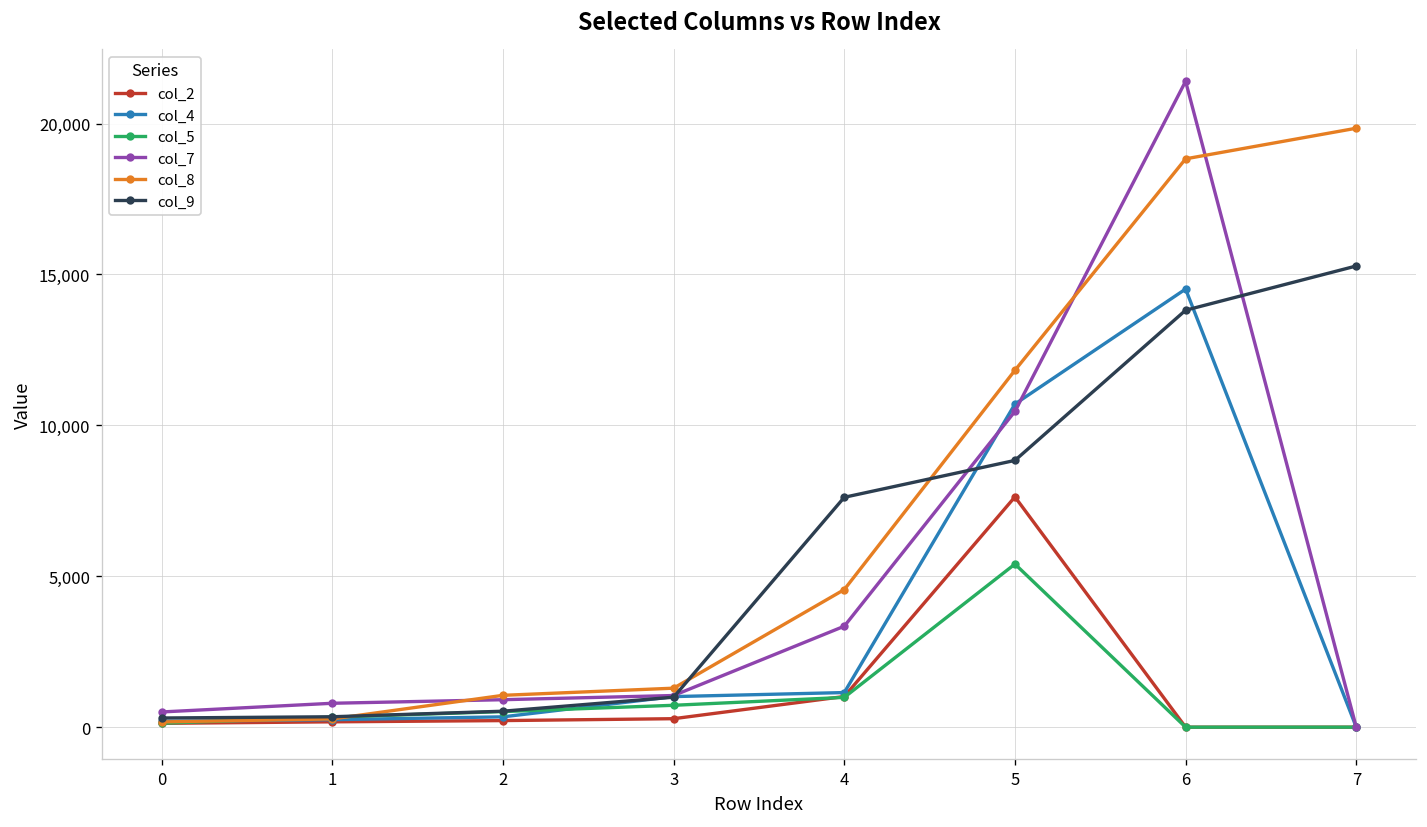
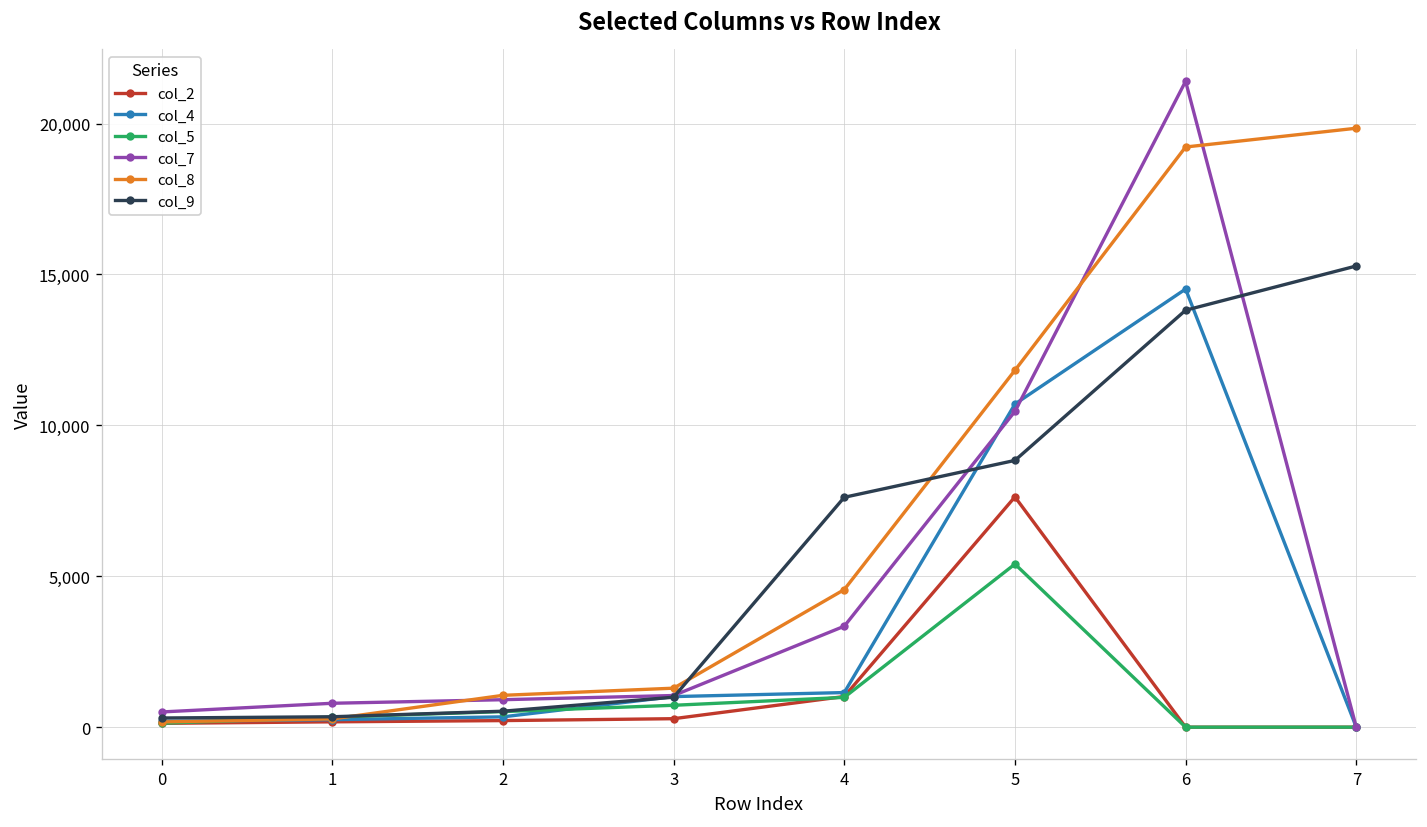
col_8, 6: 18,800 -> 19,200
